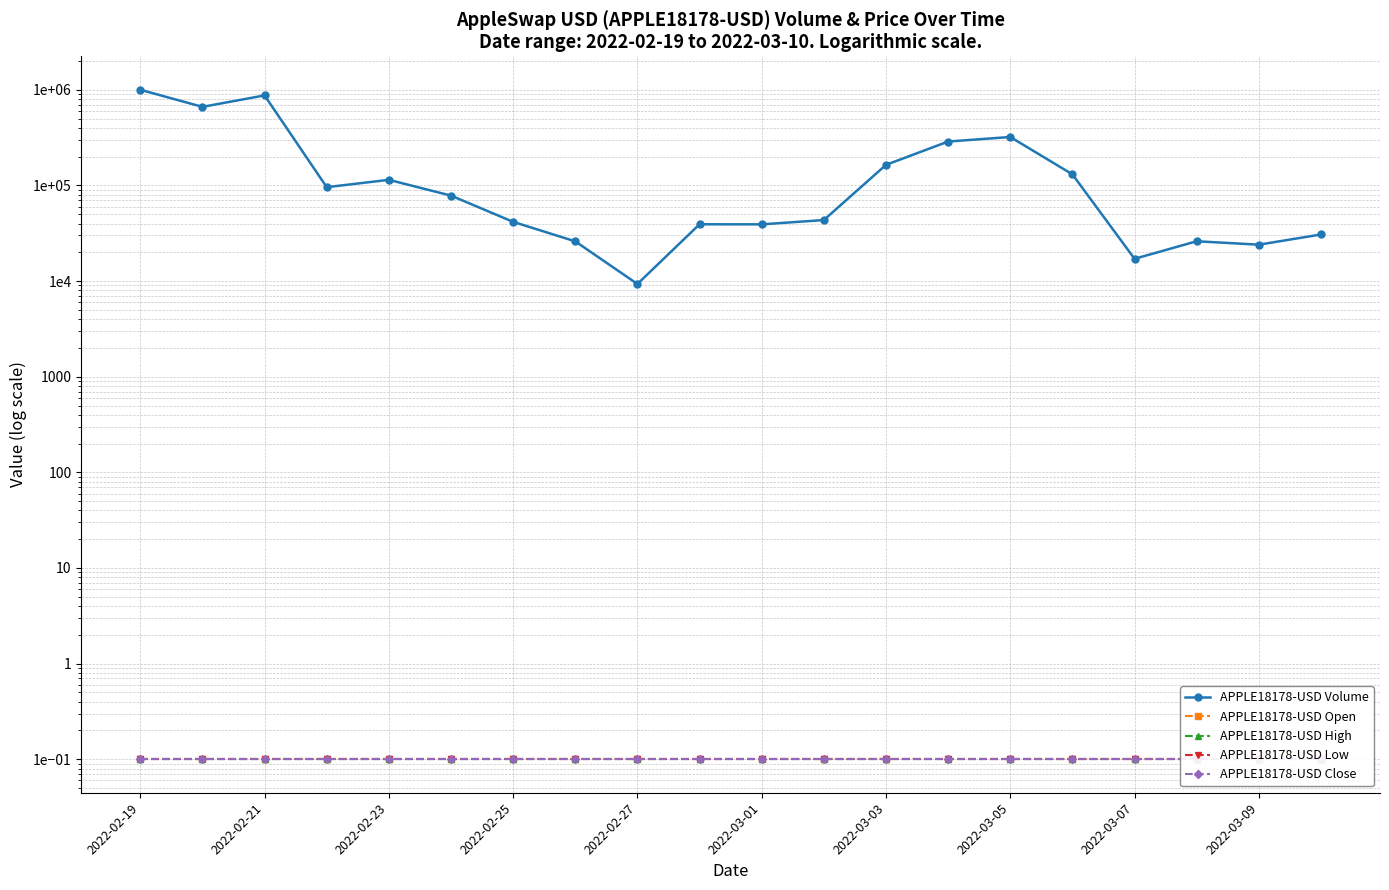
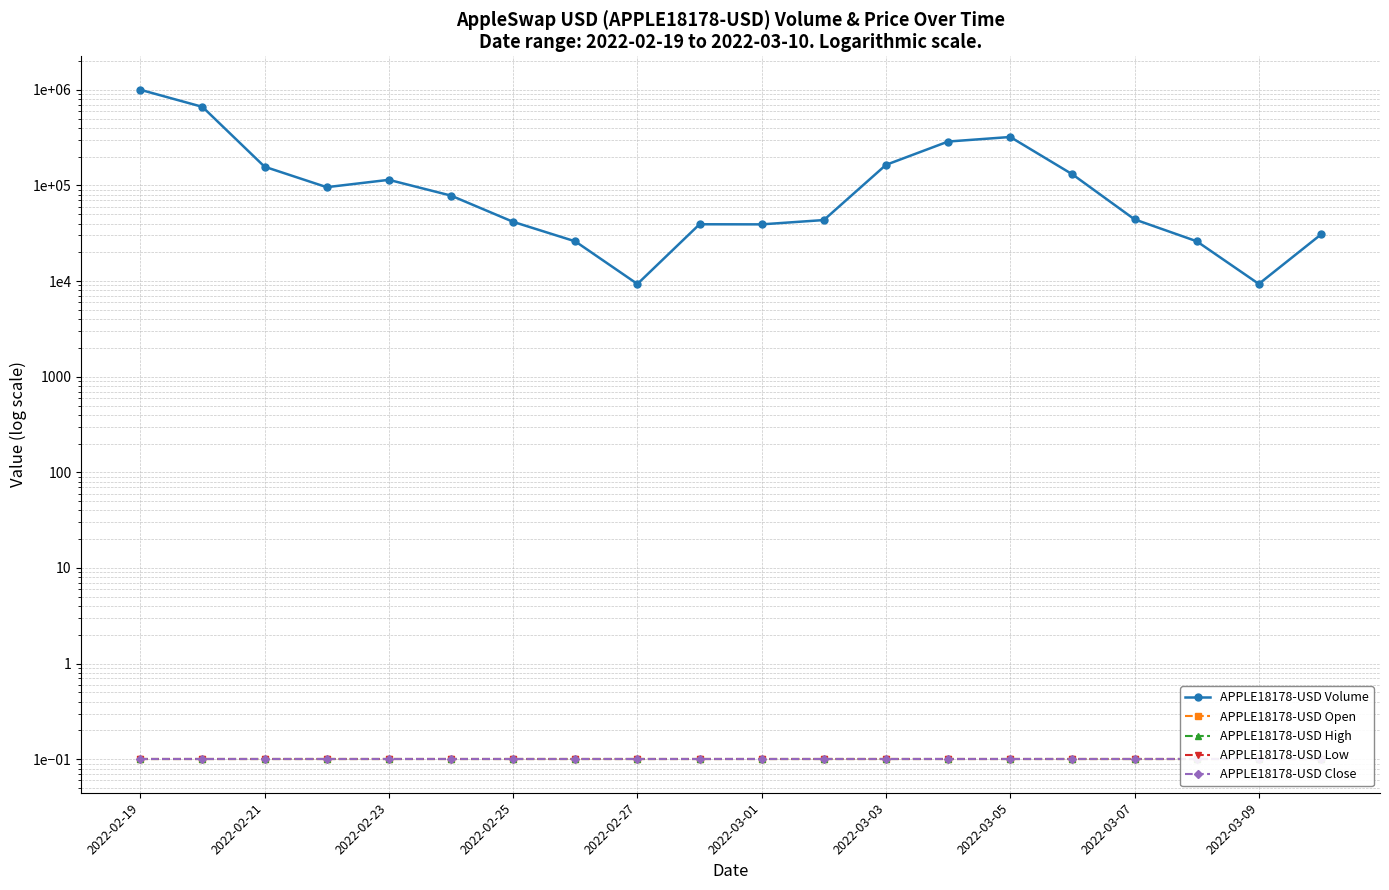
APPLE18178-USD Volume, 2022-02-21: 900000 -> 160000
APPLE18178-USD Volume, 2022-03-07: 17000 -> 40000
APPLE18178-USD Volume, 2022-03-09: 24000 -> 9000
